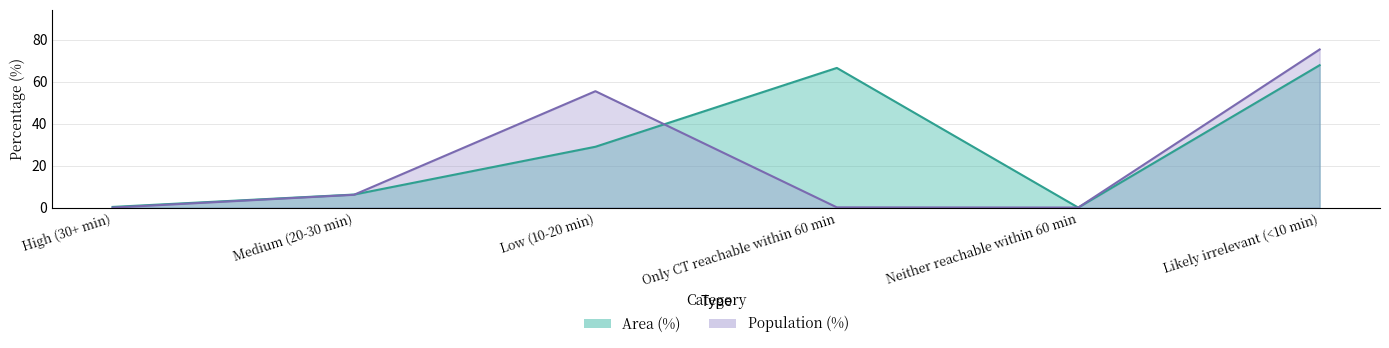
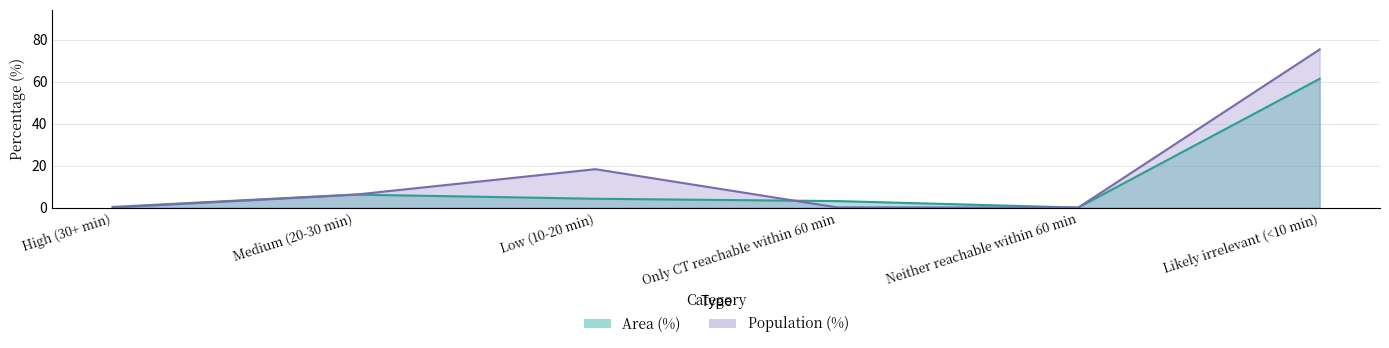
Area (%), Low (10-20 min): 29 -> 4
Population (%), Low (10-20 min): 56 -> 18
Area (%), Only CT reachable within 60 min: 67 -> 3
Area (%), Likely irrelevant (<10 min): 68 -> 61
